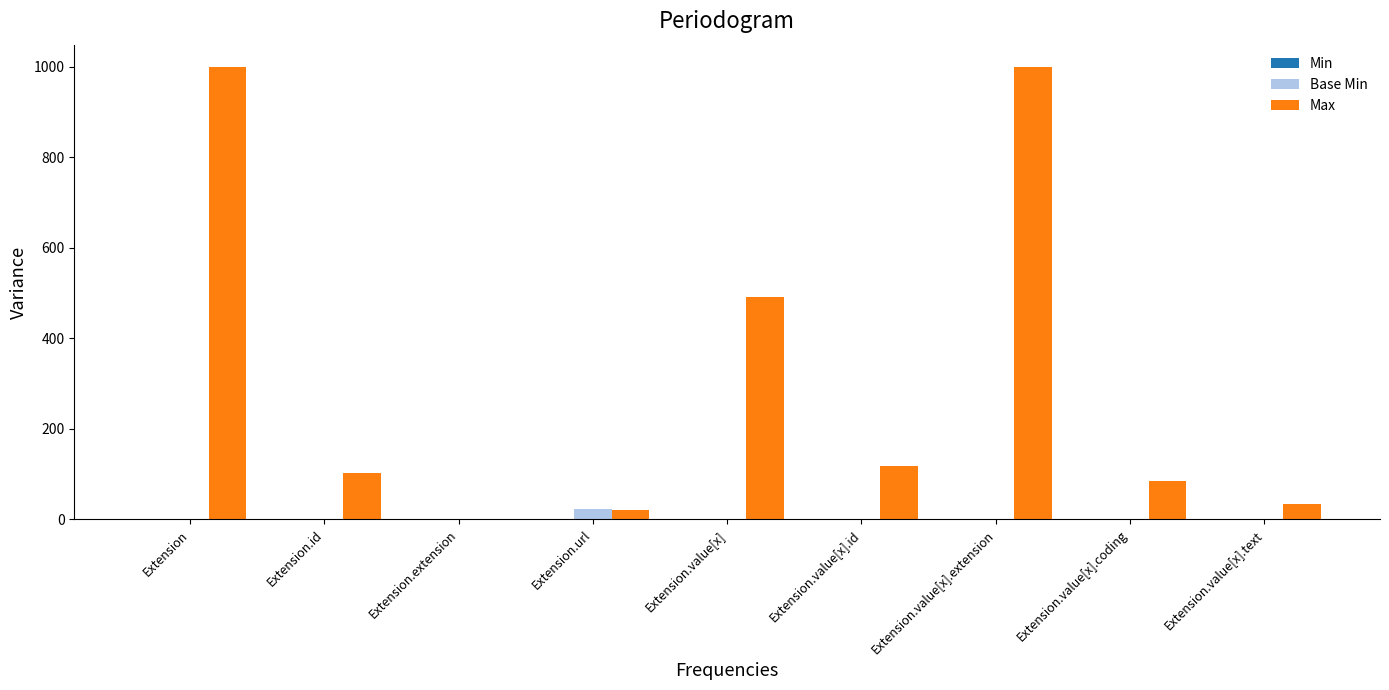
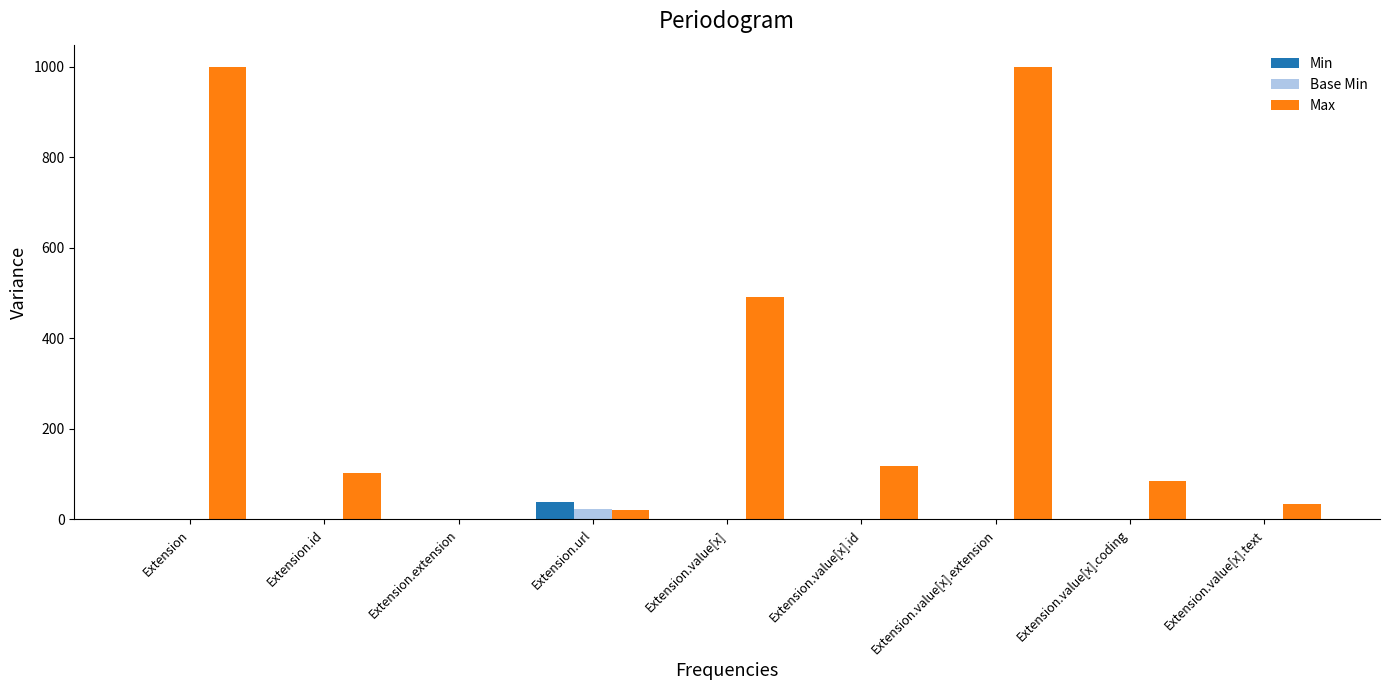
Min, Extension.url: 0 -> 40
